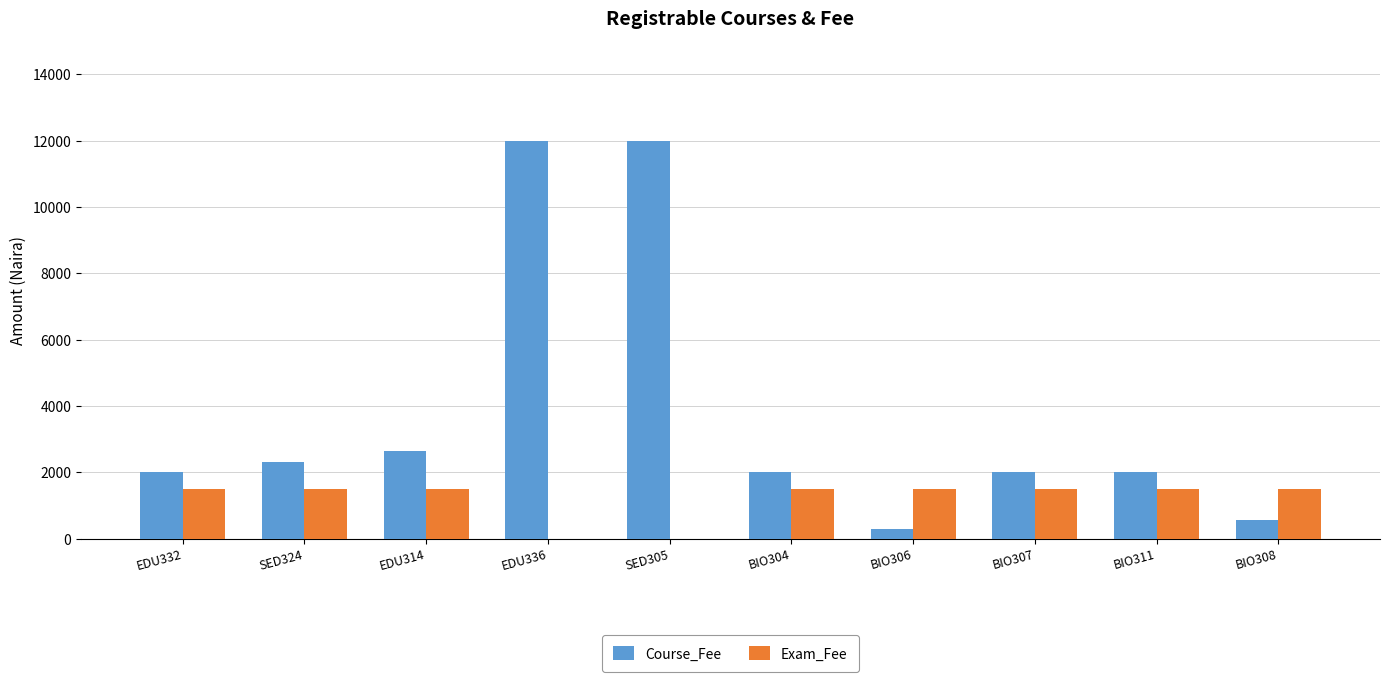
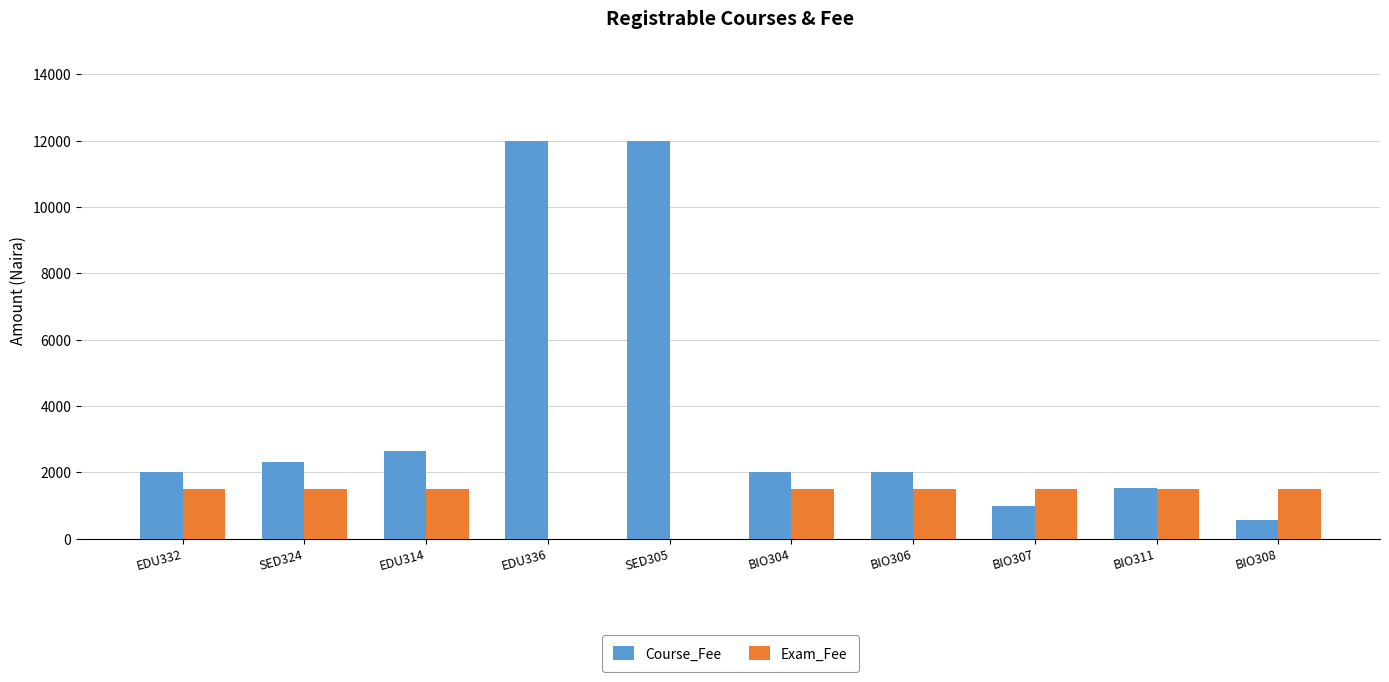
Course_Fee, BIO306: 300 -> 2000
Course_Fee, BIO307: 2000 -> 1000
Course_Fee, BIO311: 2000 -> 1500
